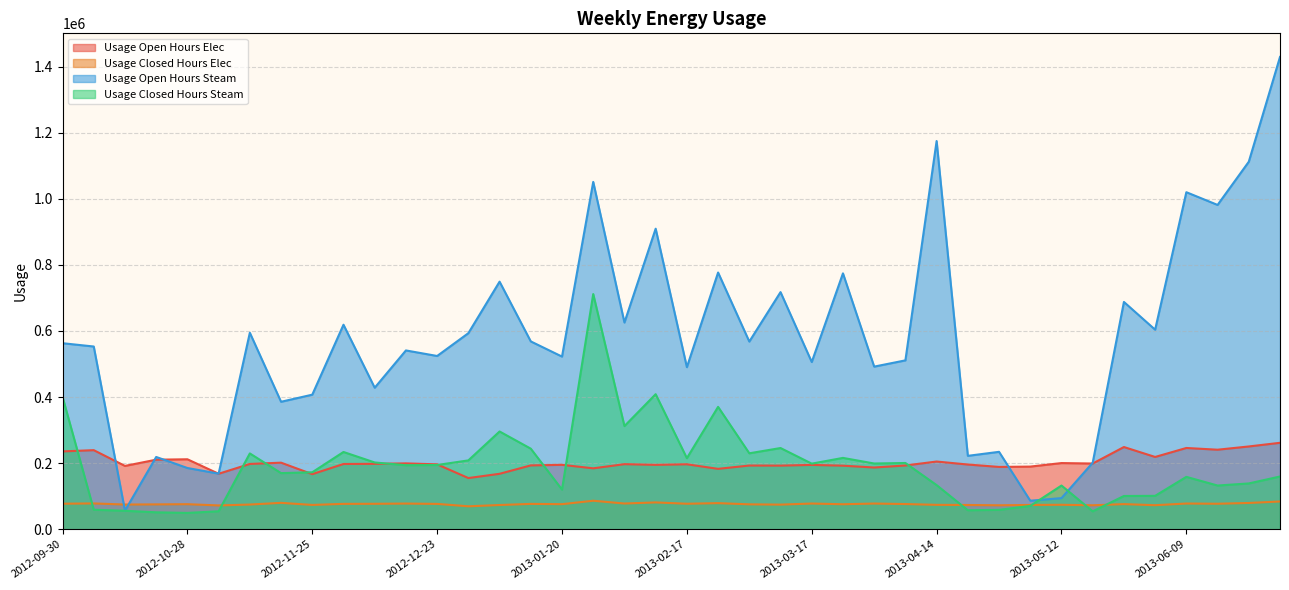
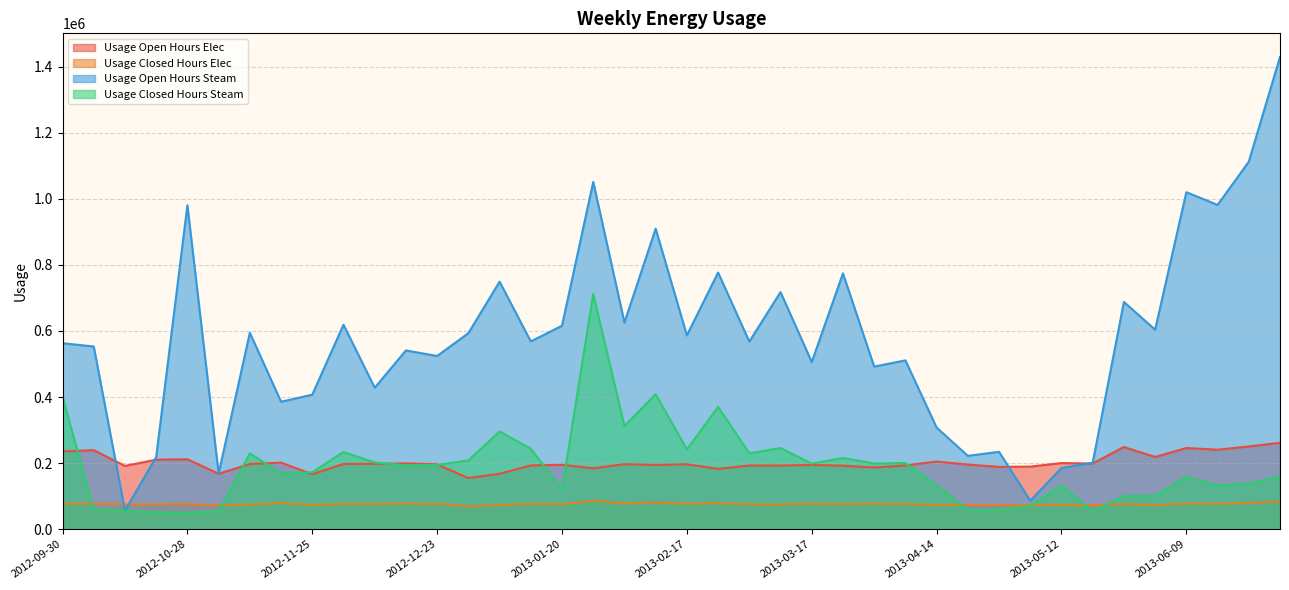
Usage Open Hours Steam, 2012-10-28: 190000 -> 980000
Usage Open Hours Steam, 2013-01-20: 520000 -> 620000
Usage Open Hours Steam, 2013-02-17: 490000 -> 590000
Usage Closed Hours Steam, 2013-02-17: 220000 -> 240000
Usage Open Hours Steam, 2013-04-14: 1170000 -> 310000
Usage Open Hours Steam, 2013-05-12: 90000 -> 190000
